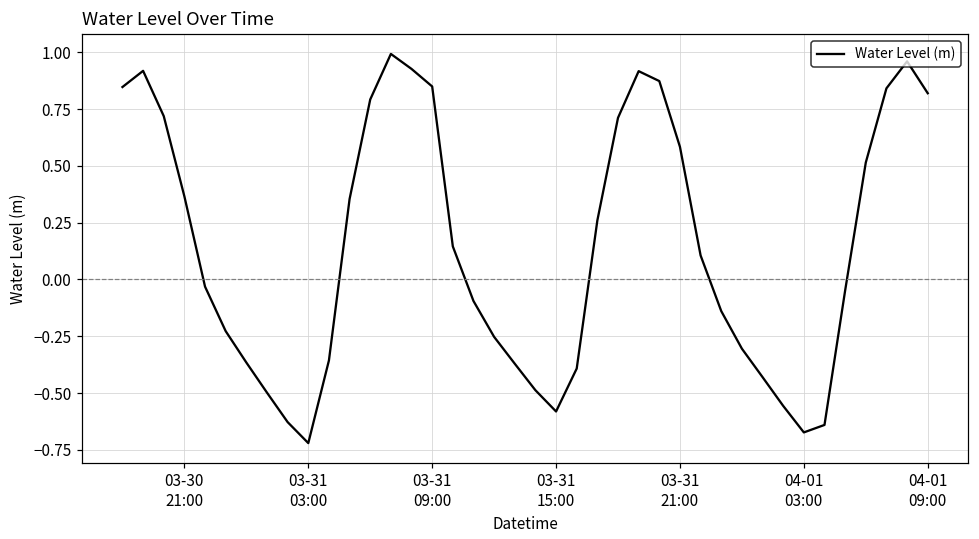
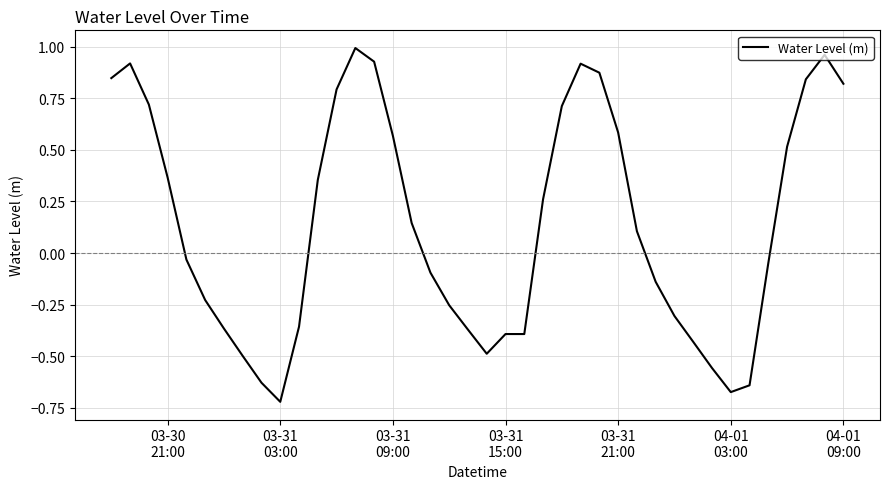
03-31 09:00: 0.85 -> 0.57
03-31 15:00: -0.58 -> -0.39
